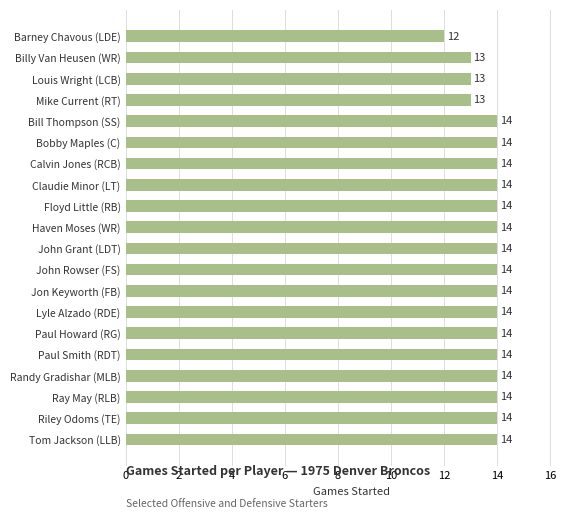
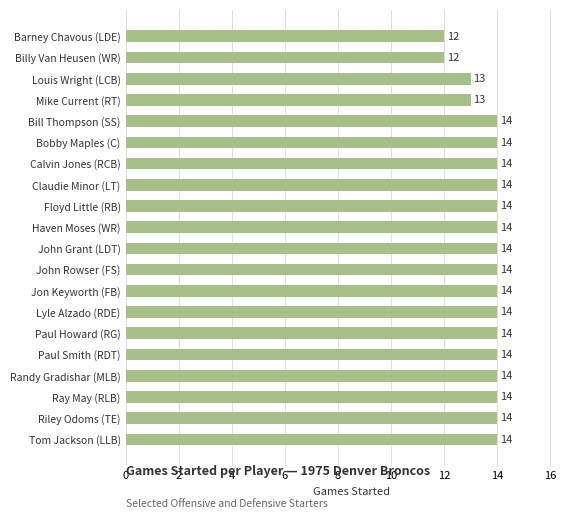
Billy Van Heusen (WR): 13 -> 12
